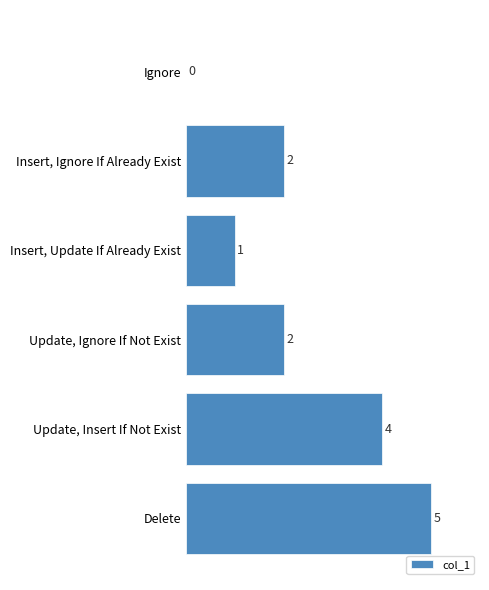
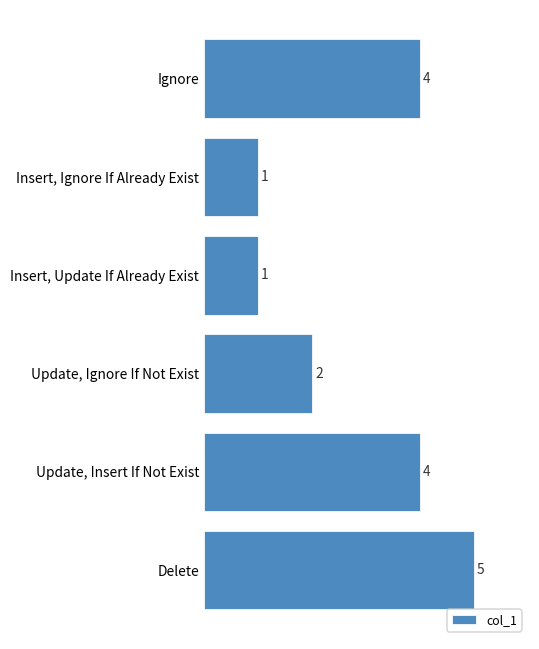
Ignore: 0 -> 4
Insert, Ignore If Already Exist: 2 -> 1
